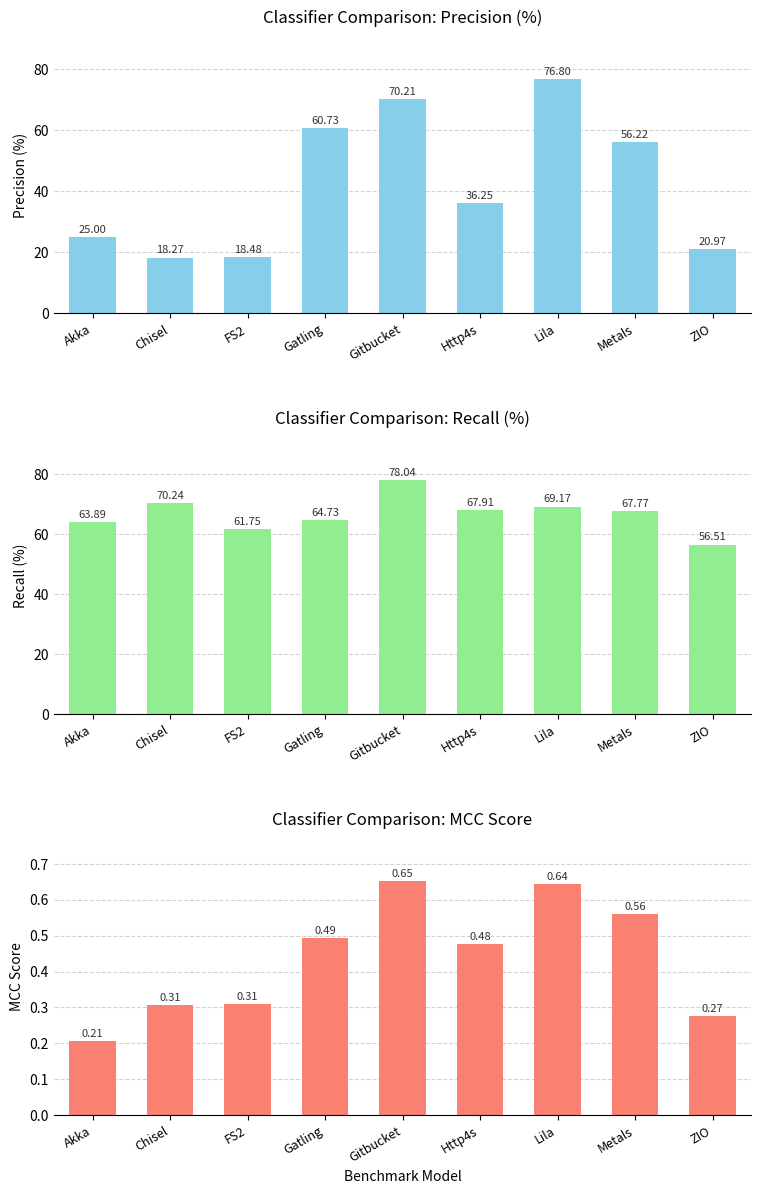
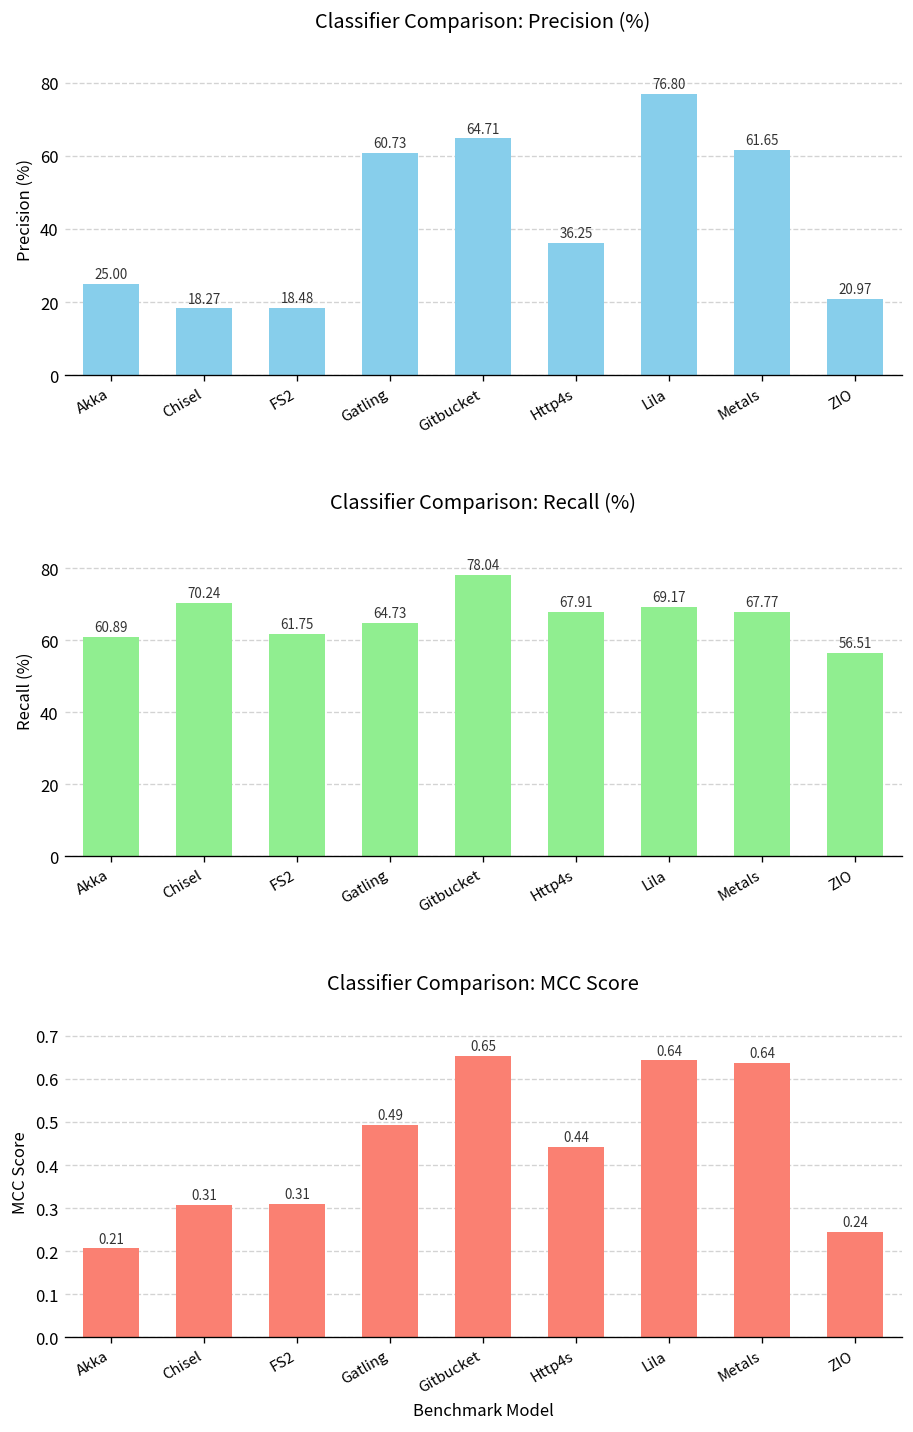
Classifier Comparison: Precision (%), Gitbucket: 70.21 -> 64.71
Classifier Comparison: Precision (%), Metals: 56.22 -> 61.65
Classifier Comparison: Recall (%), Akka: 63.89 -> 60.89
Classifier Comparison: MCC Score, Http4s: 0.48 -> 0.44
Classifier Comparison: MCC Score, Metals: 0.56 -> 0.64
Classifier Comparison: MCC Score, ZIO: 0.27 -> 0.24
